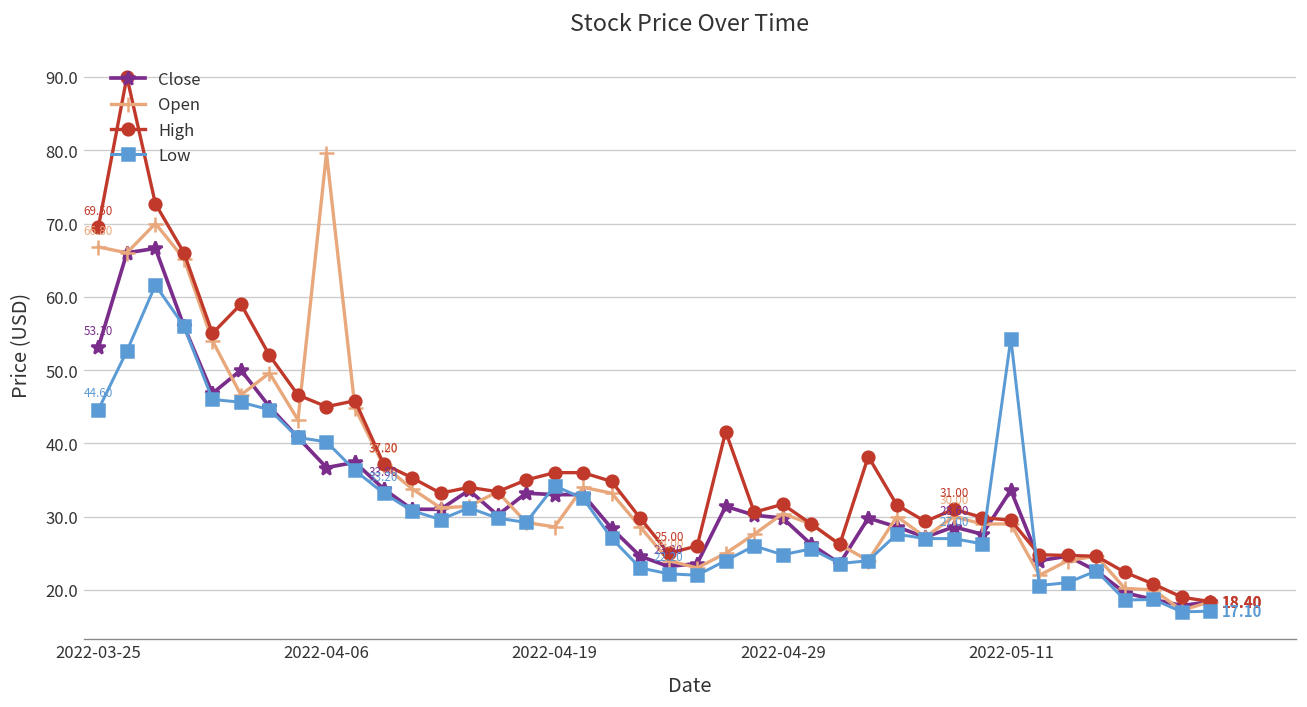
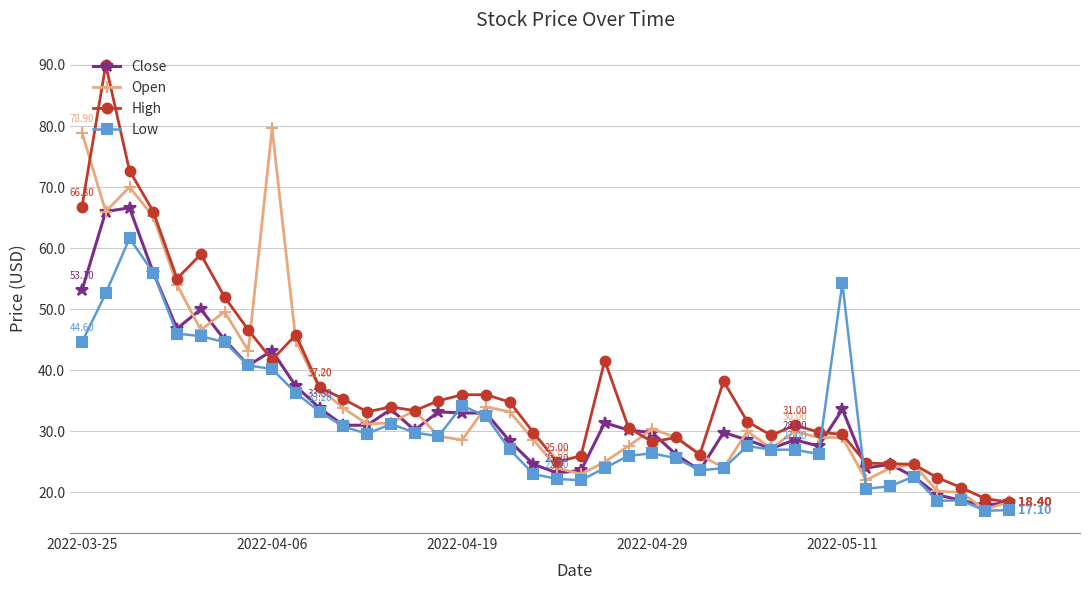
Open, 2022-03-25: 66.80 -> 78.90
High, 2022-03-25: 69.50 -> 66.80
Close, 2022-04-06: 37 -> 43
High, 2022-04-06: 45 -> 42
High, 2022-04-29: 32 -> 28
Low, 2022-04-29: 25 -> 26
